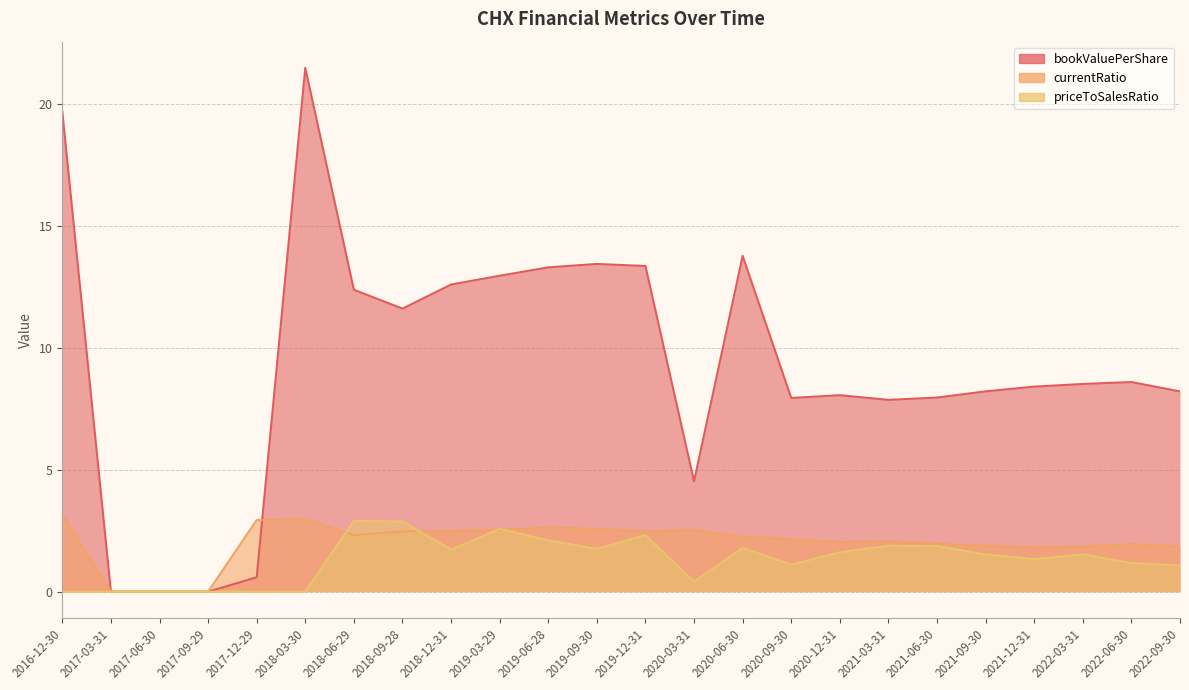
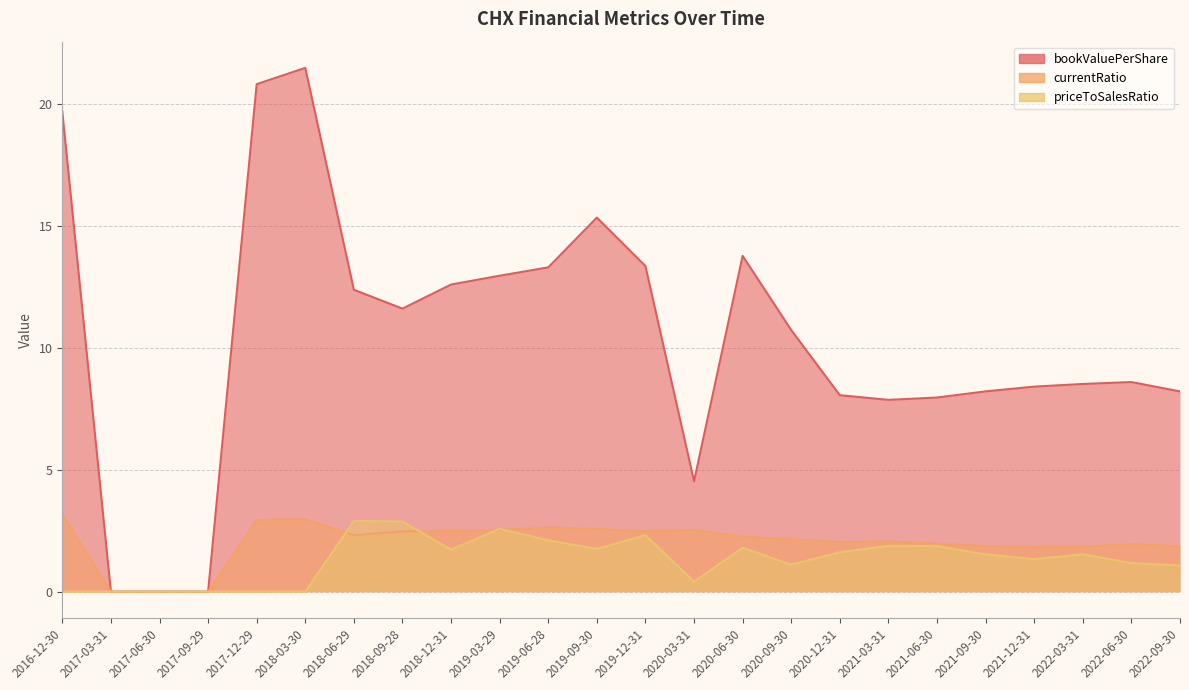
bookValuePerShare, 2017-12-29: 0.6 -> 20.8
bookValuePerShare, 2019-09-30: 13.4 -> 15.3
bookValuePerShare, 2020-09-30: 7.9 -> 10.7
